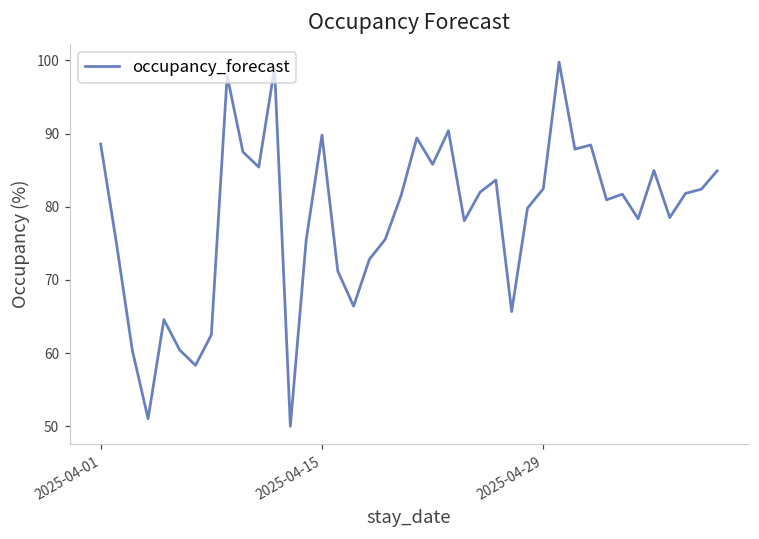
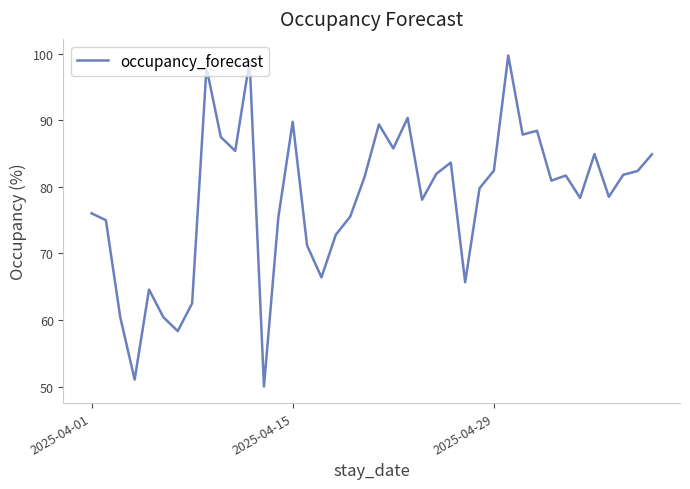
2025-04-01: 89 -> 76
